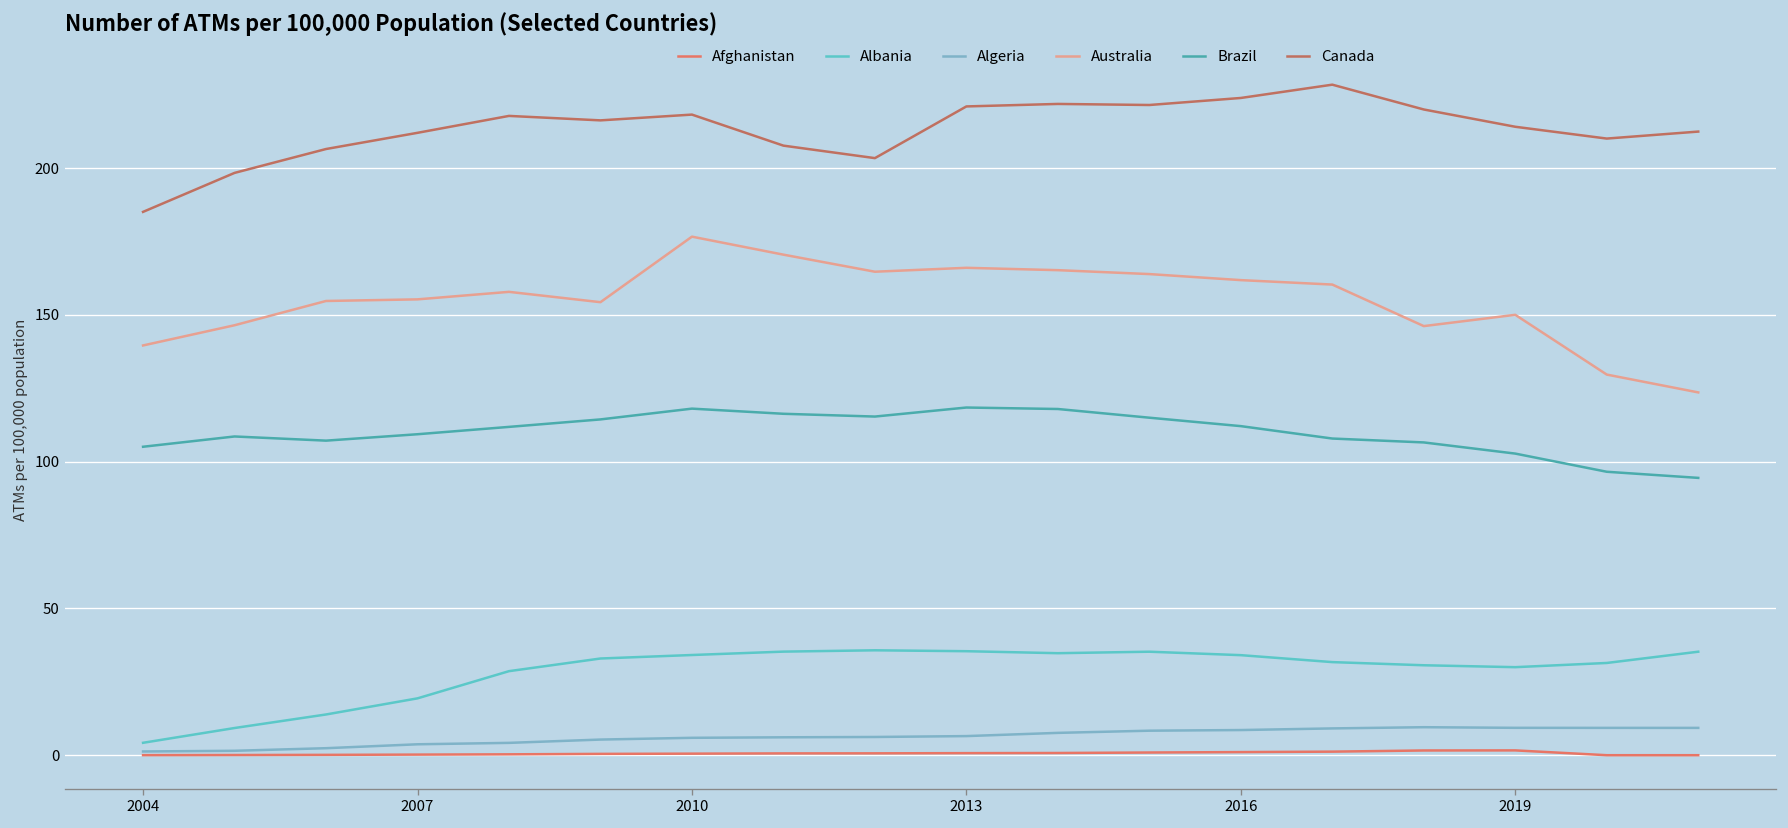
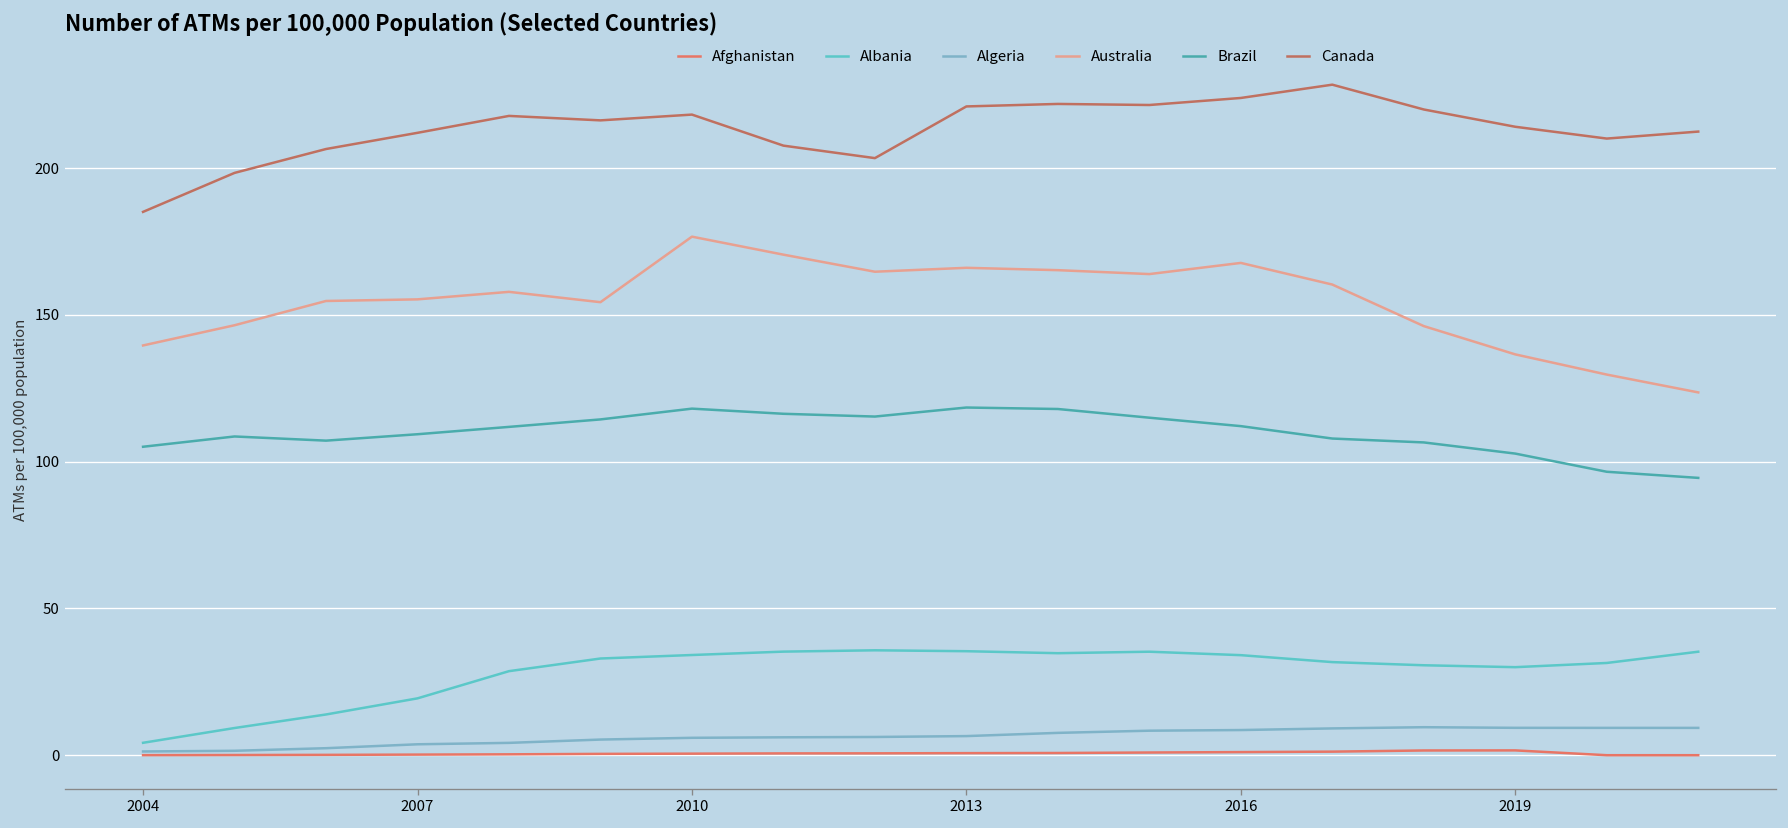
Australia, 2016: 162 -> 168
Australia, 2019: 150 -> 137
